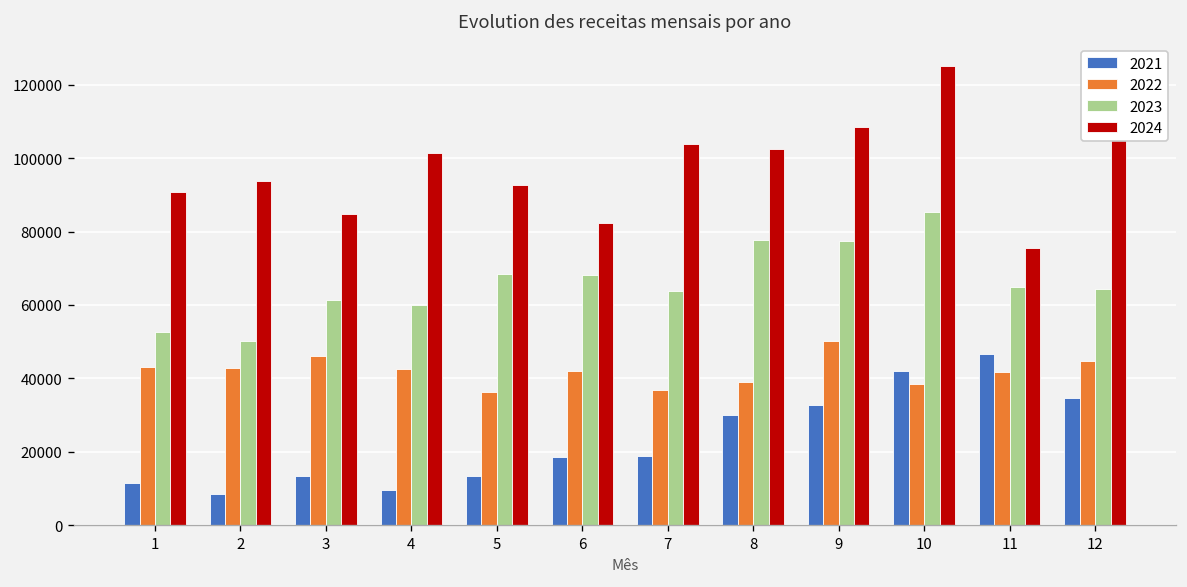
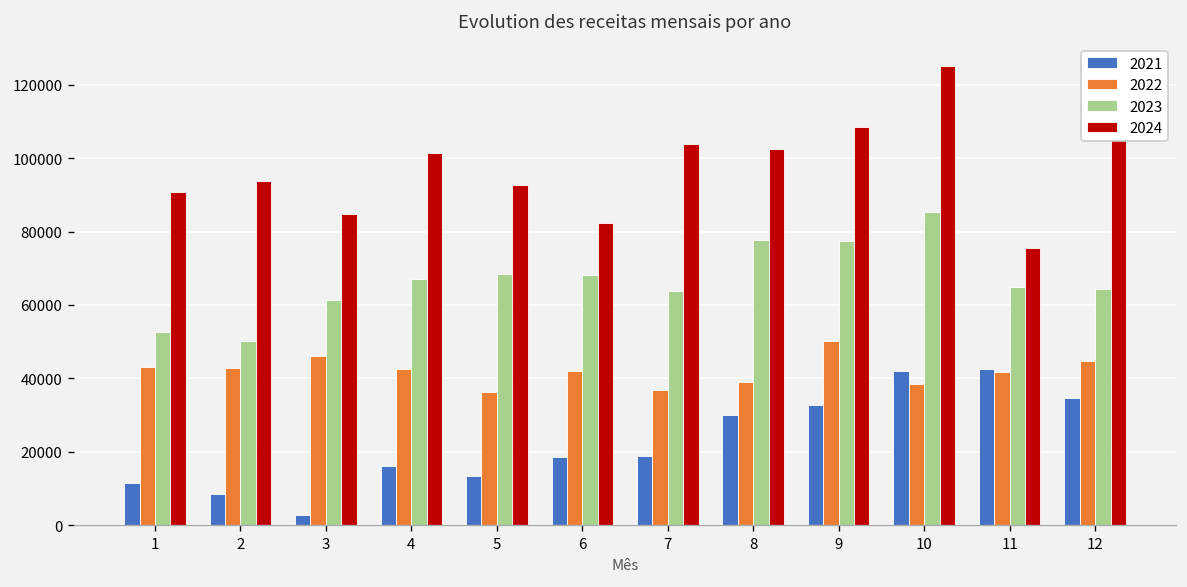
2021, 3: 13000 -> 3000
2021, 4: 10000 -> 16000
2023, 4: 60000 -> 67000
2021, 11: 47000 -> 43000
